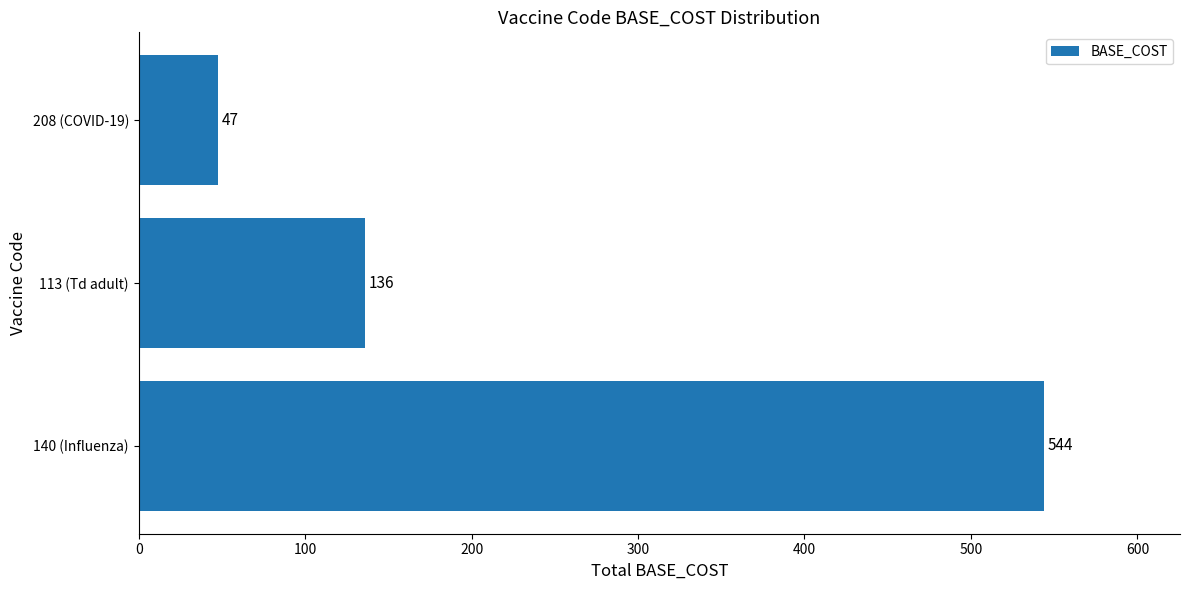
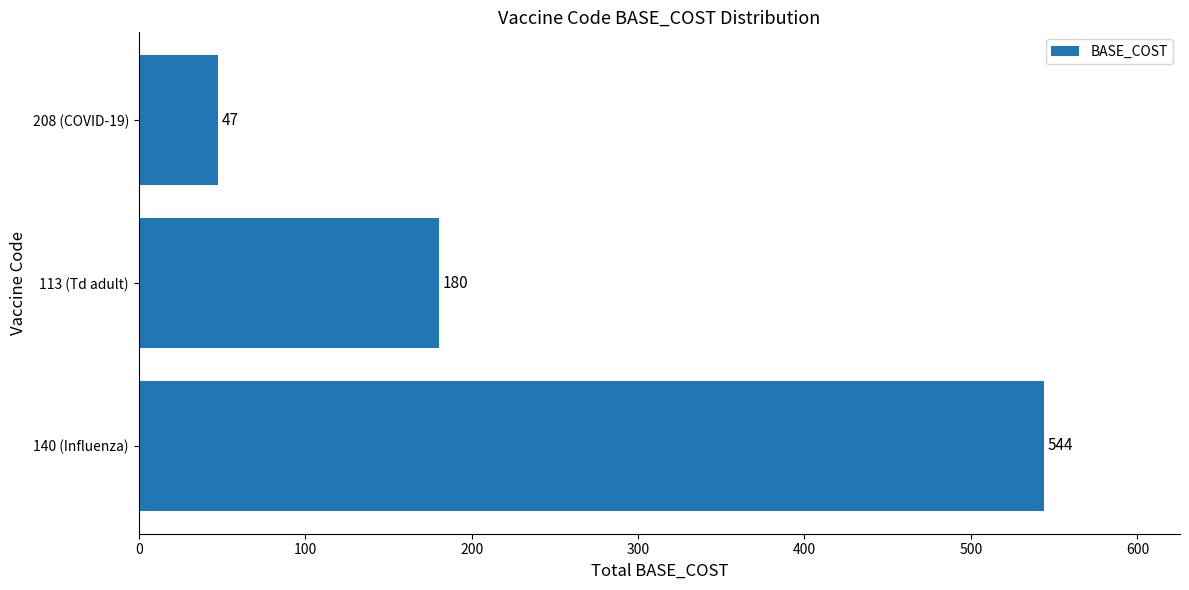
113 (Td adult): 136 -> 180
